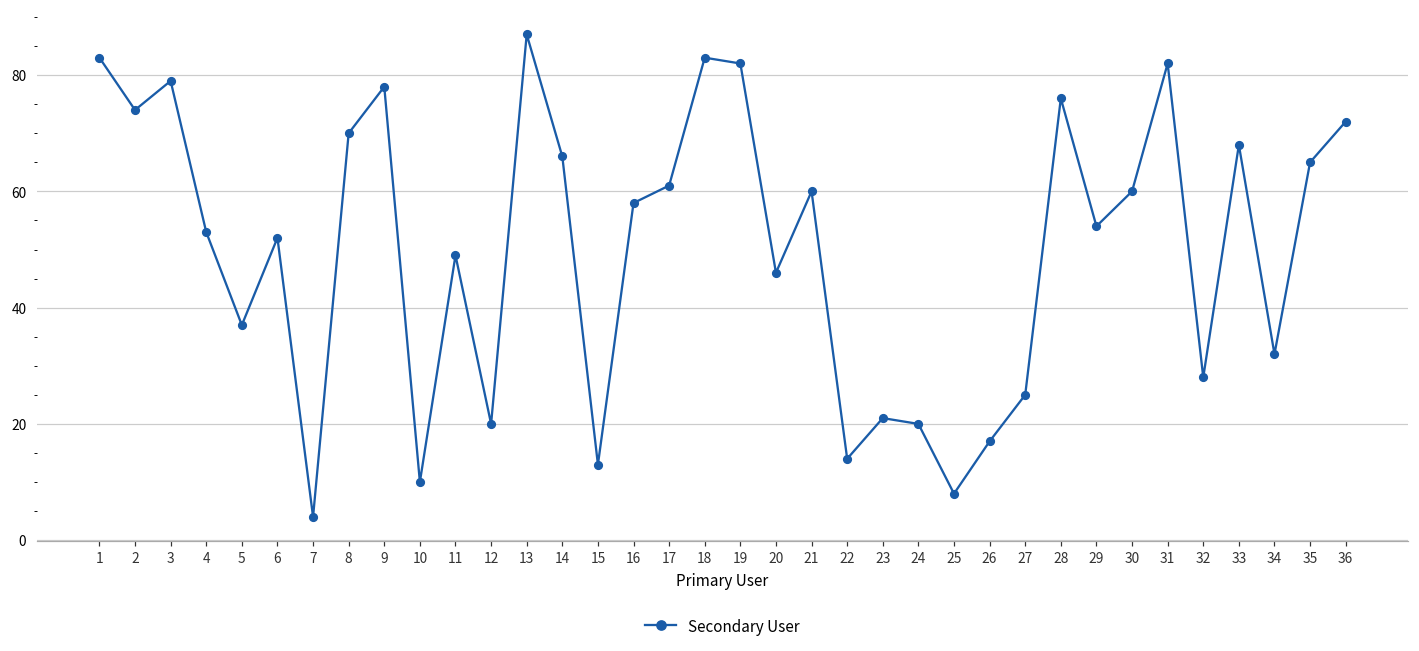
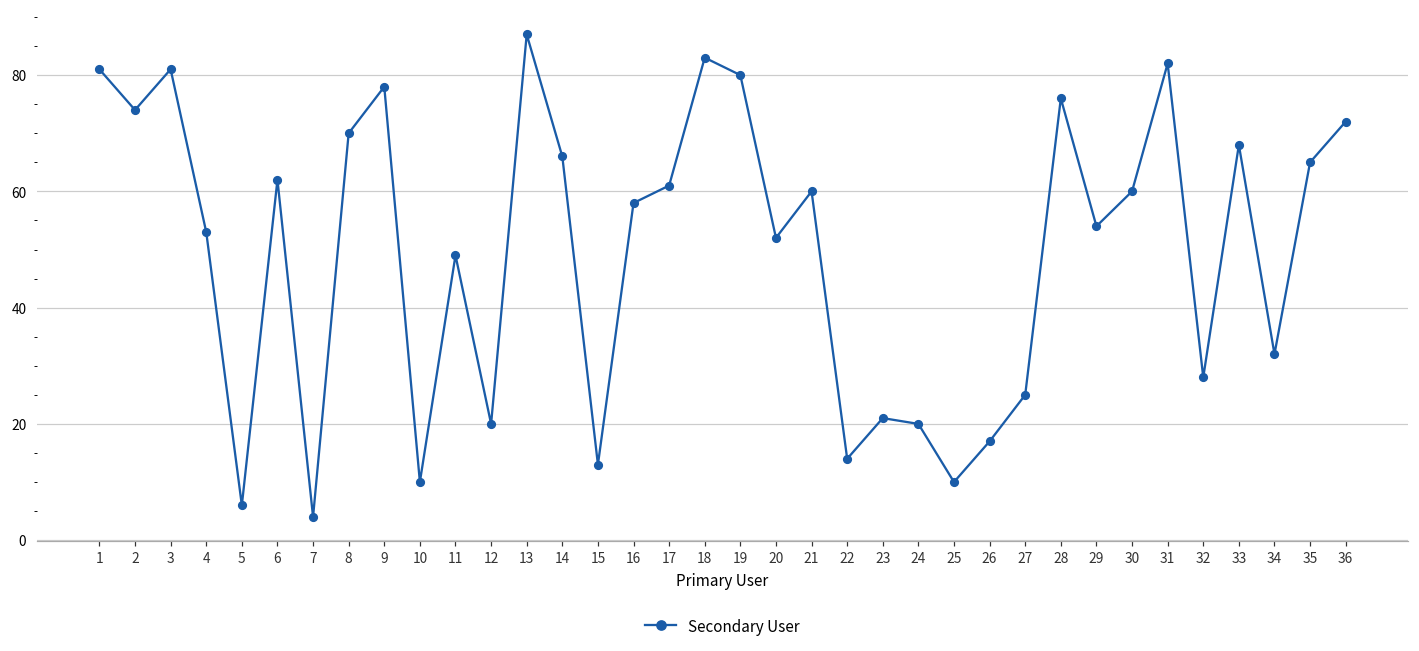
1: 83 -> 81
3: 79 -> 81
5: 37 -> 6
6: 52 -> 62
19: 82 -> 80
20: 46 -> 52
25: 8 -> 10
